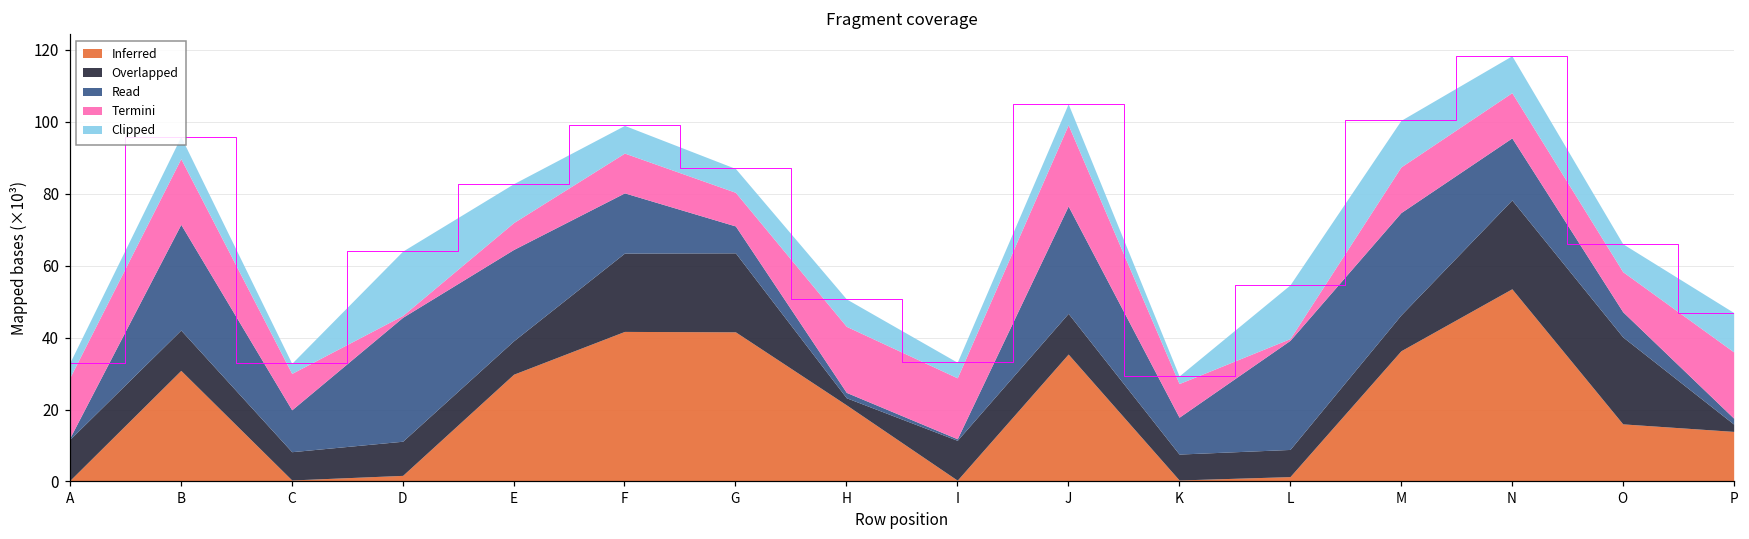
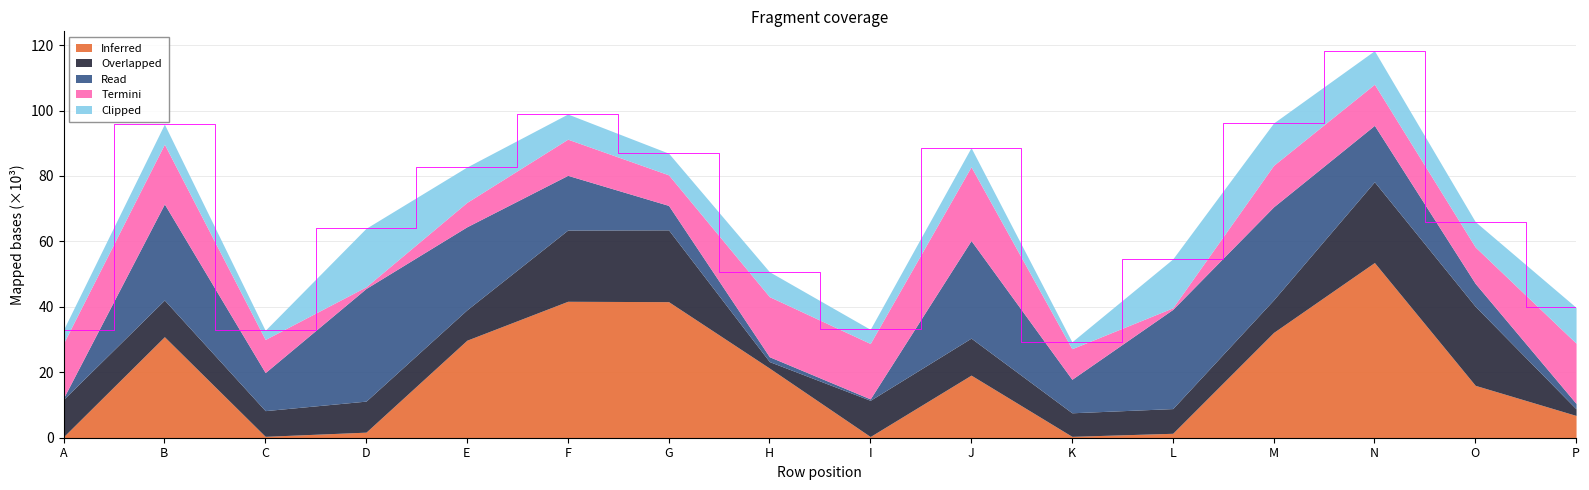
Inferred, J: 35 -> 19
Inferred, M: 36 -> 32
Inferred, P: 14 -> 7
